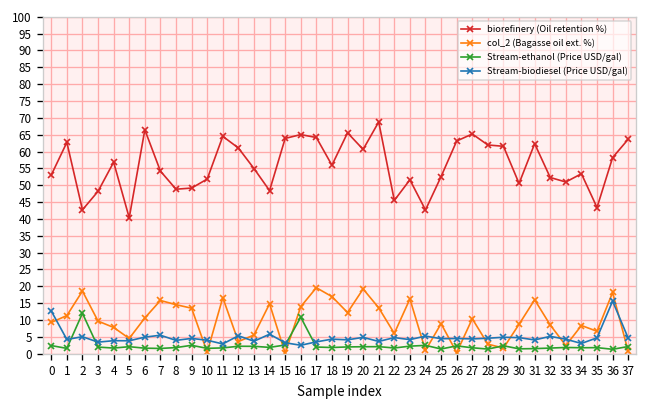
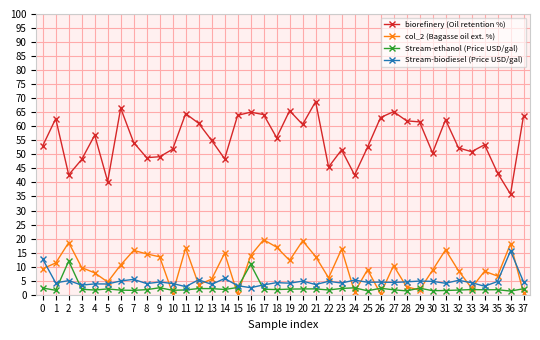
biorefinery (Oil retention %), 36: 58 -> 36
